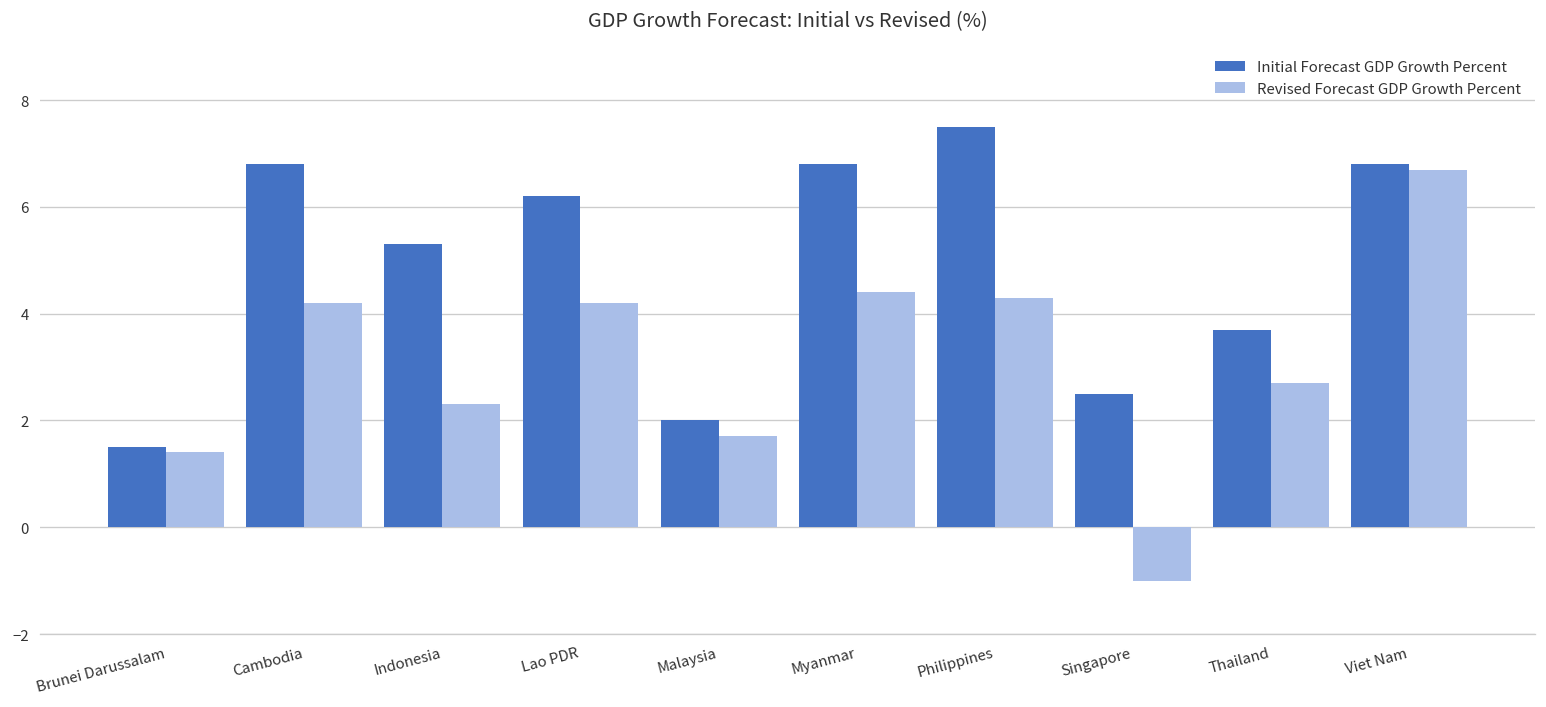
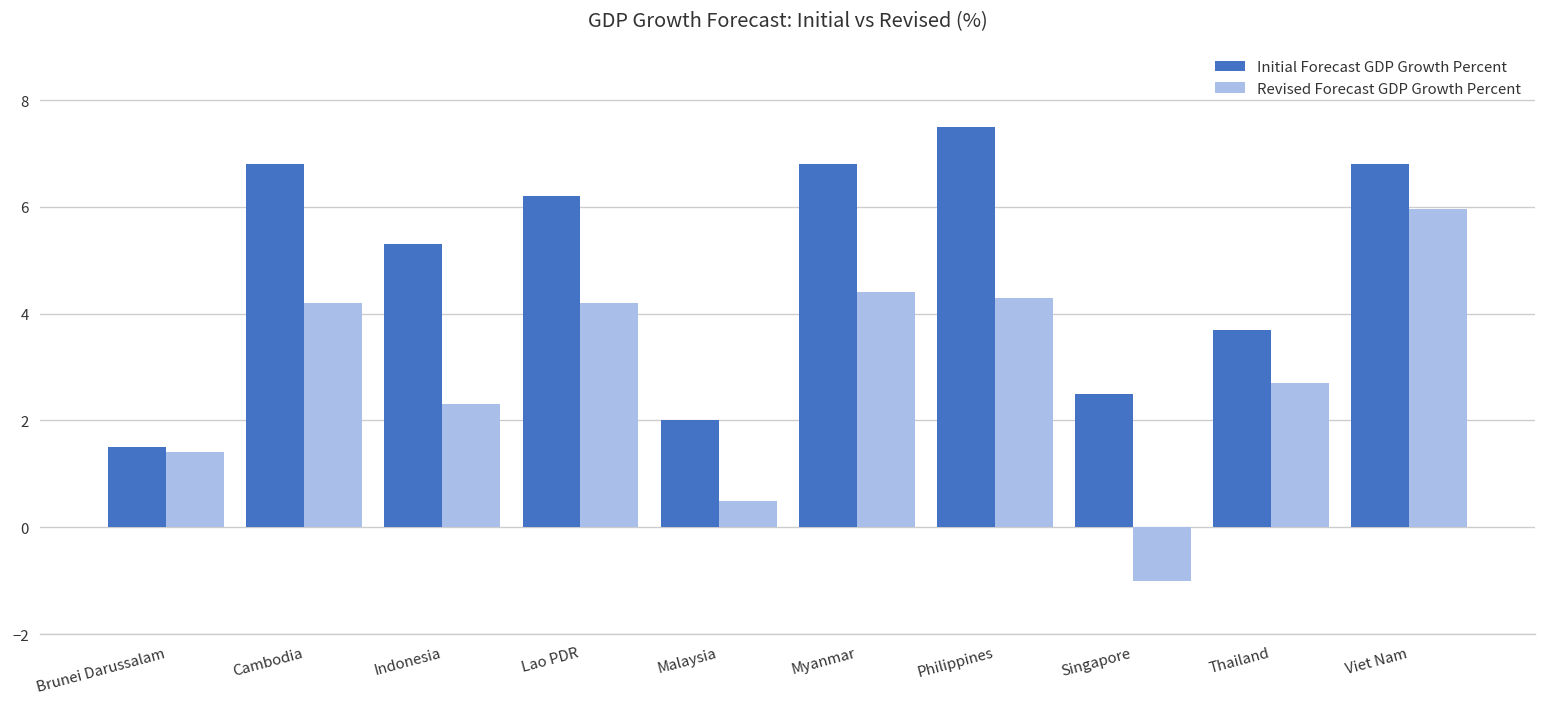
Revised Forecast GDP Growth Percent, Malaysia: 1.7 -> 0.5
Revised Forecast GDP Growth Percent, Viet Nam: 6.7 -> 6.0
